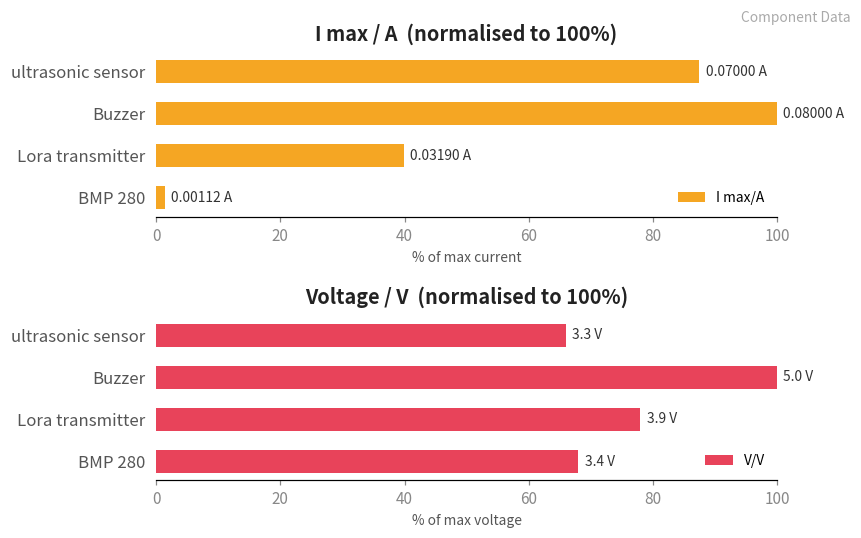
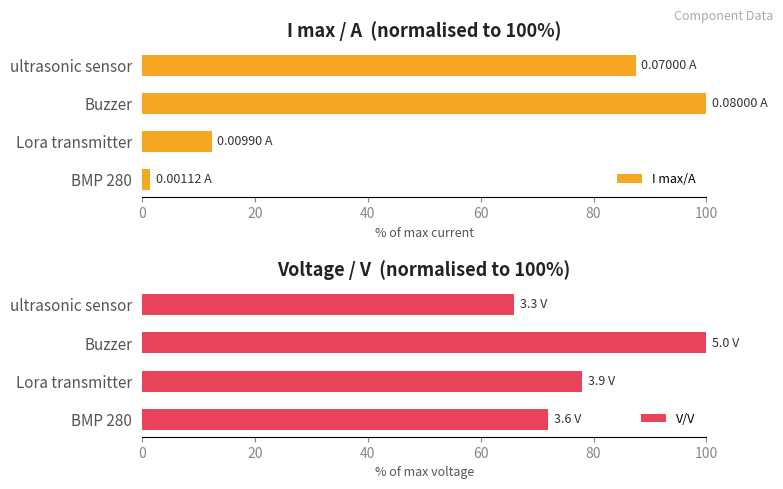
I max / A (normalised to 100%), Lora transmitter: 0.03190 -> 0.00990
Voltage / V (normalised to 100%), BMP 280: 3.4 -> 3.6
